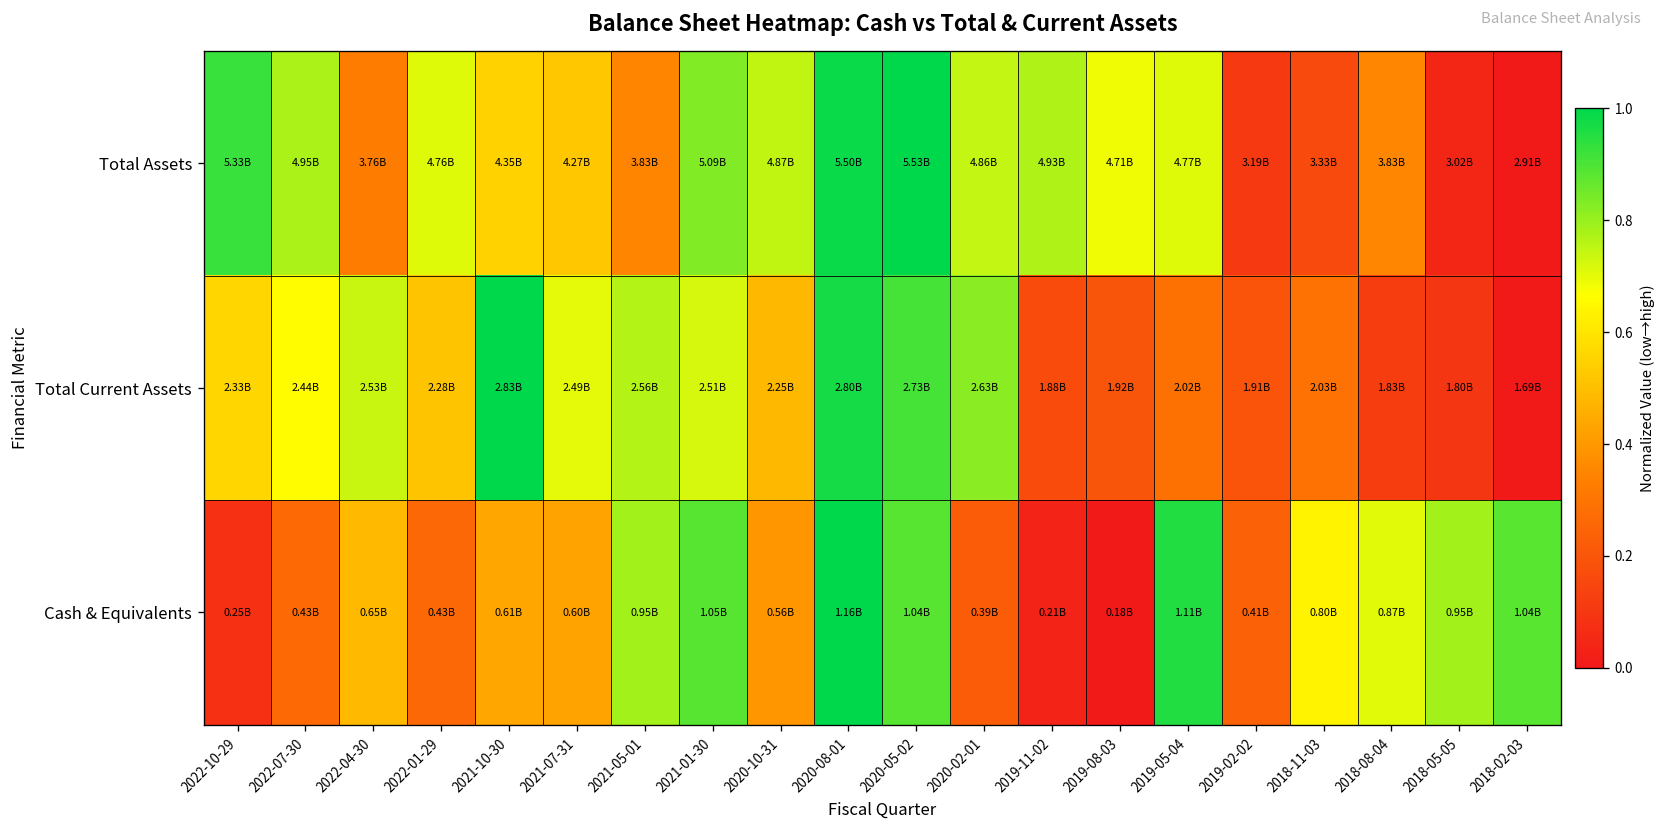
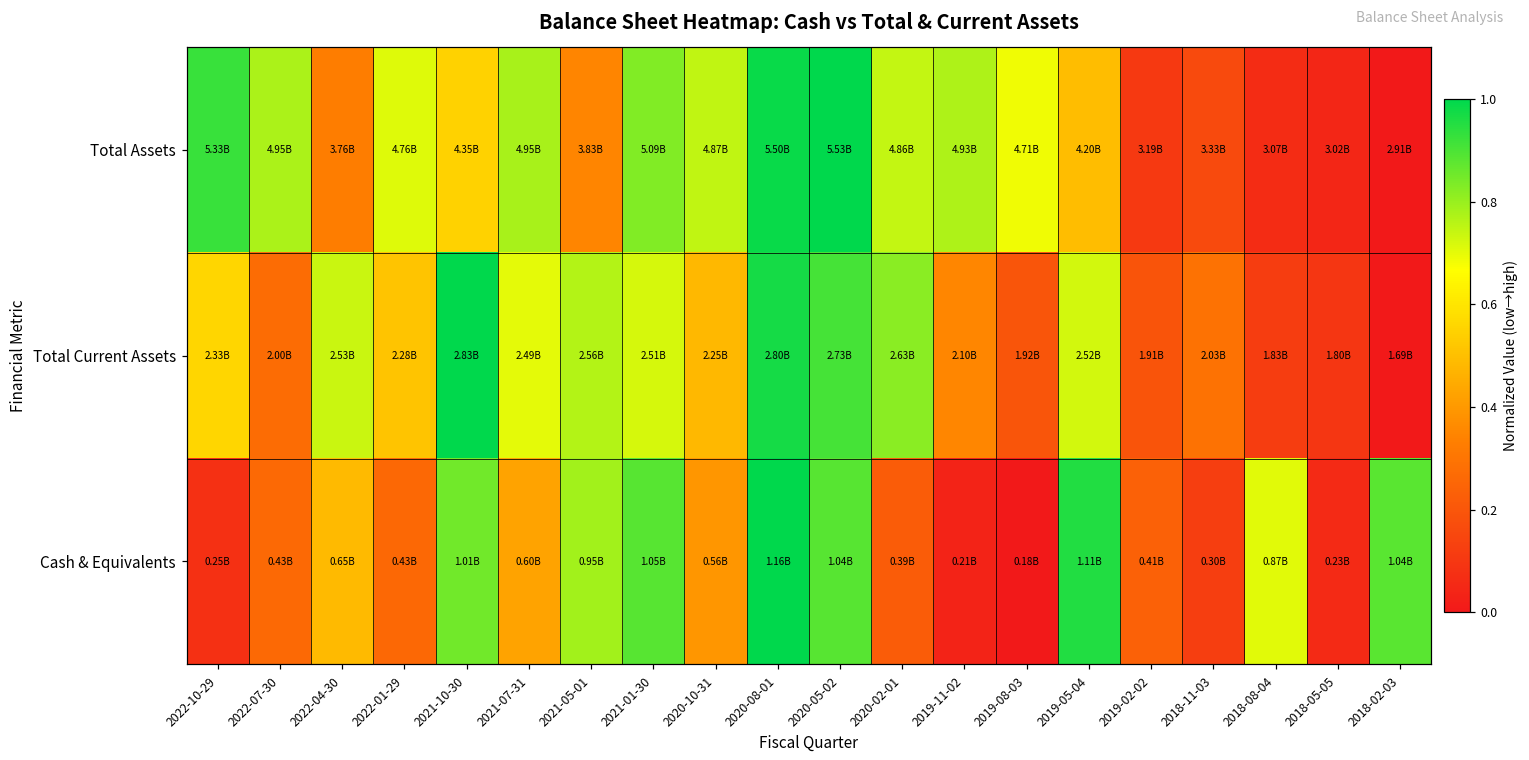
Total Assets, 2021-07-31: 4.27B -> 4.95B
Total Assets, 2019-05-04: 4.77B -> 4.20B
Total Assets, 2018-08-04: 3.83B -> 3.07B
Total Current Assets, 2022-07-30: 2.44B -> 2.00B
Total Current Assets, 2019-11-02: 1.88B -> 2.10B
Total Current Assets, 2019-05-04: 2.02B -> 2.52B
Cash & Equivalents, 2021-10-30: 0.61B -> 1.01B
Cash & Equivalents, 2018-11-03: 0.80B -> 0.30B
Cash & Equivalents, 2018-05-05: 0.95B -> 0.23B
